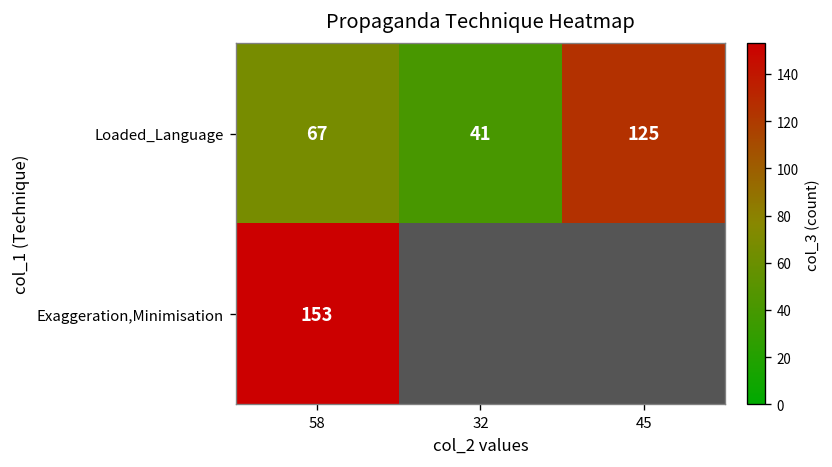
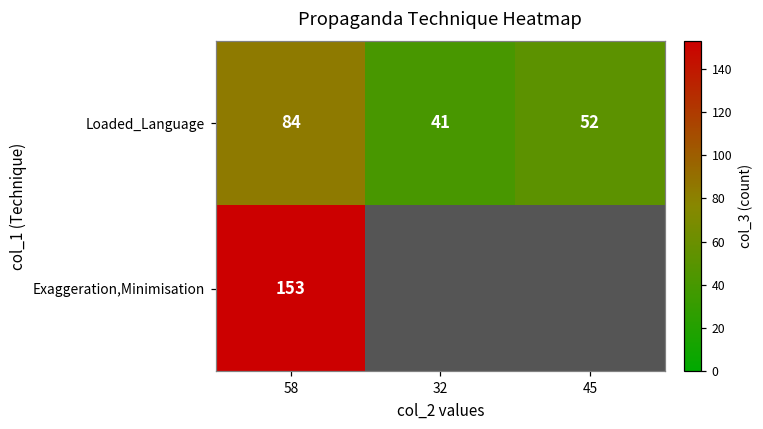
Loaded_Language, 58: 67 -> 84
Loaded_Language, 45: 125 -> 52
